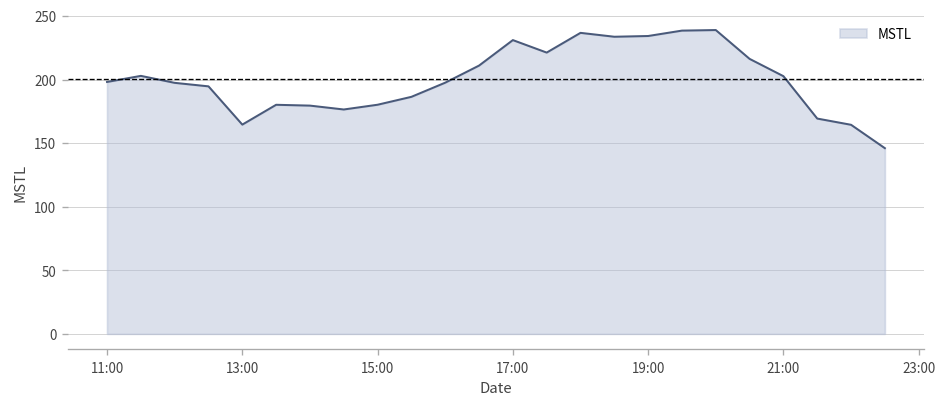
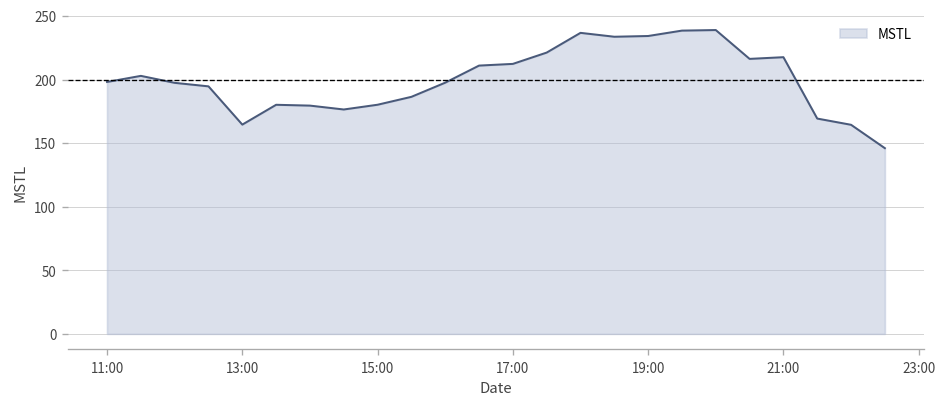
17:00: 231 -> 212
21:00: 203 -> 218
